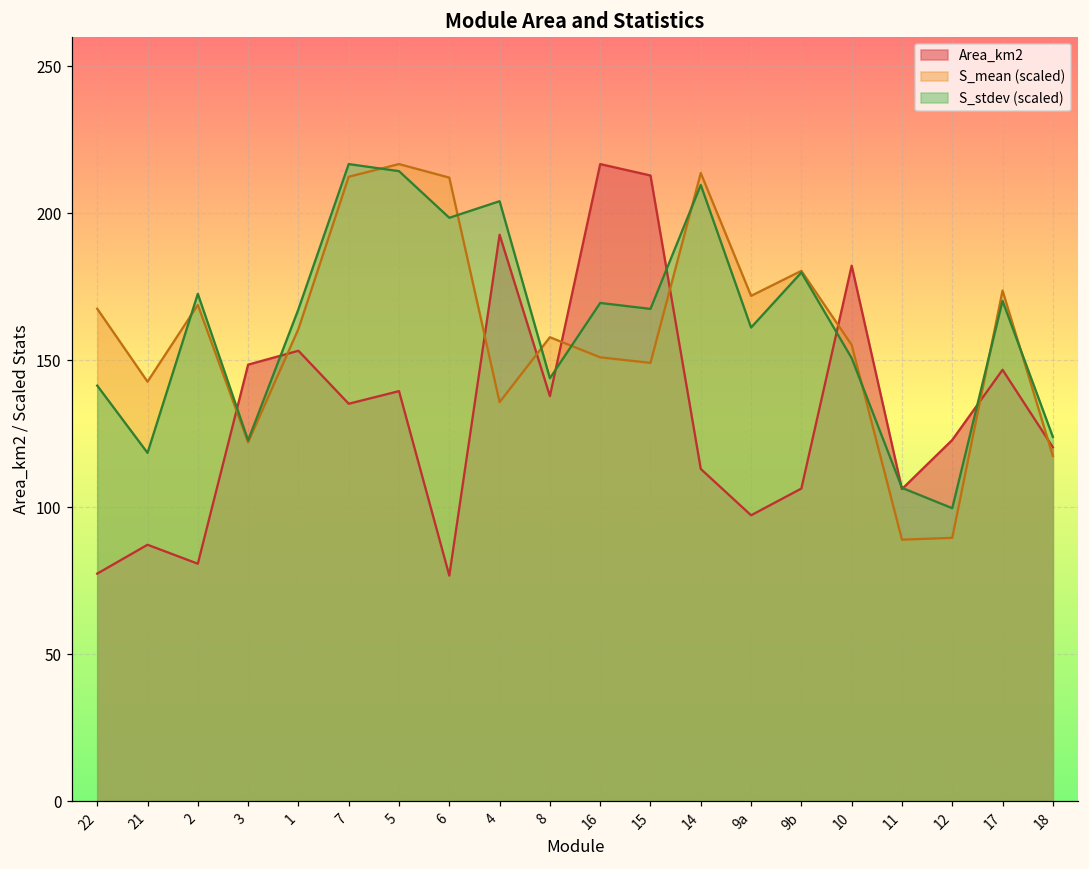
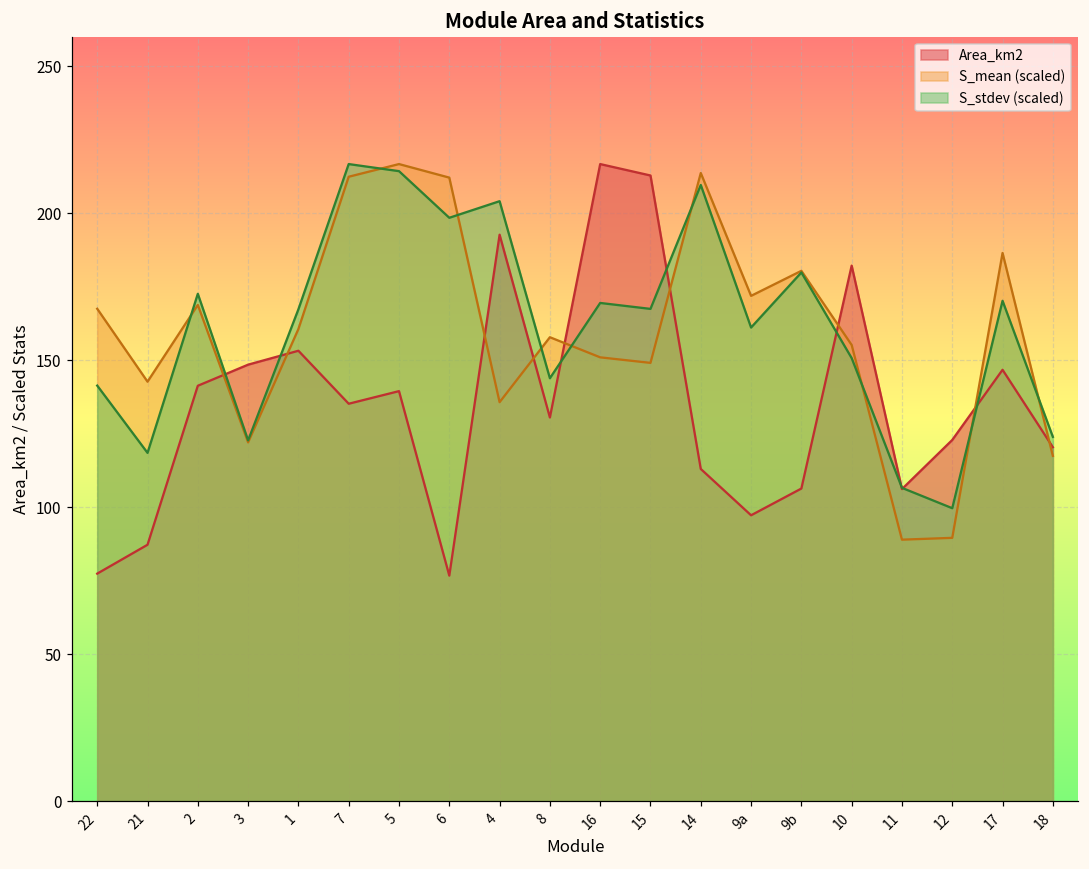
Area_km2, 2: 81 -> 141
Area_km2, 8: 138 -> 131
S_mean (scaled), 17: 174 -> 186
